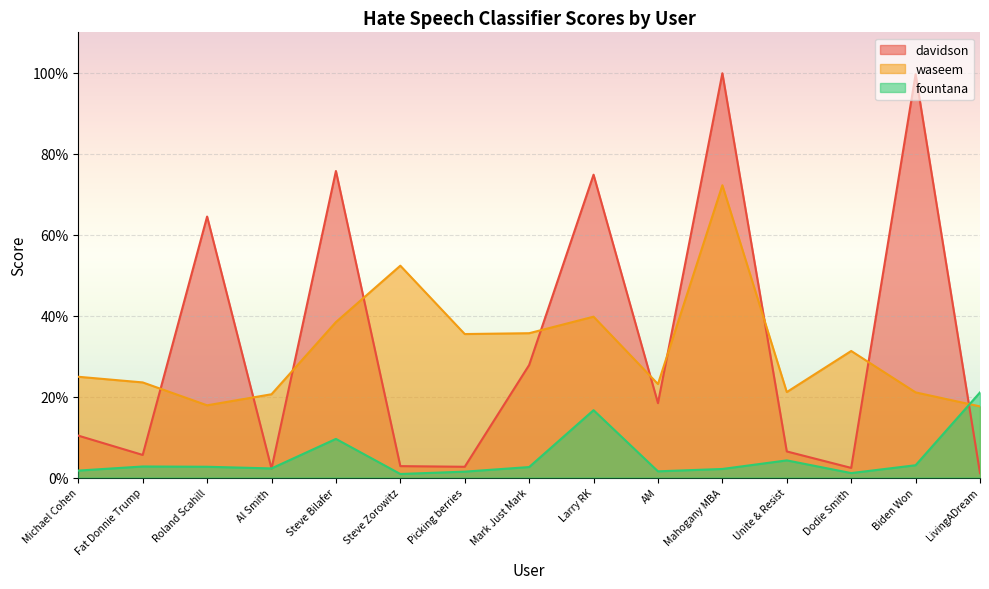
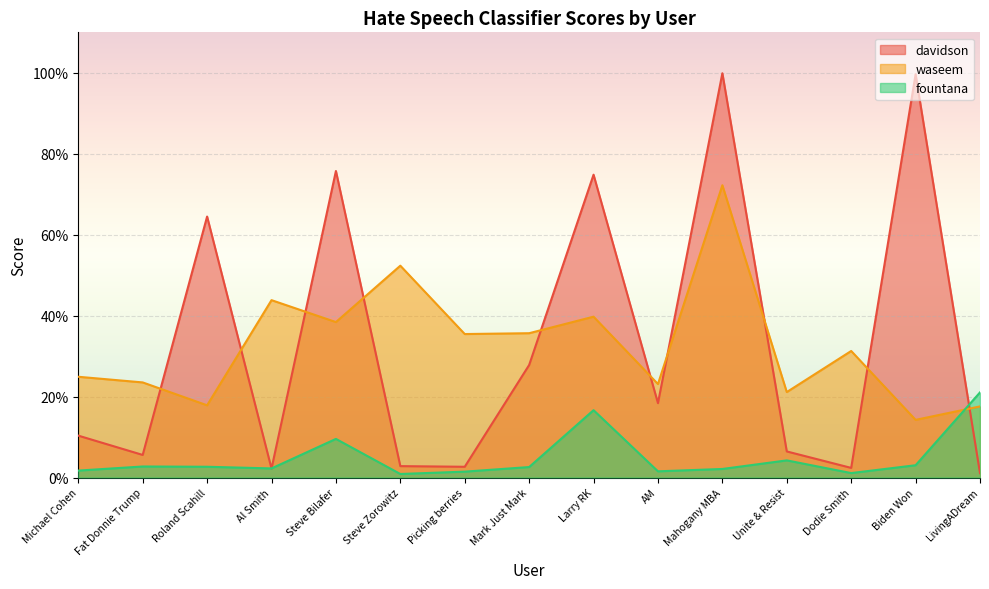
waseem, Al Smith: 21% -> 44%
waseem, Biden Won: 21% -> 14%
